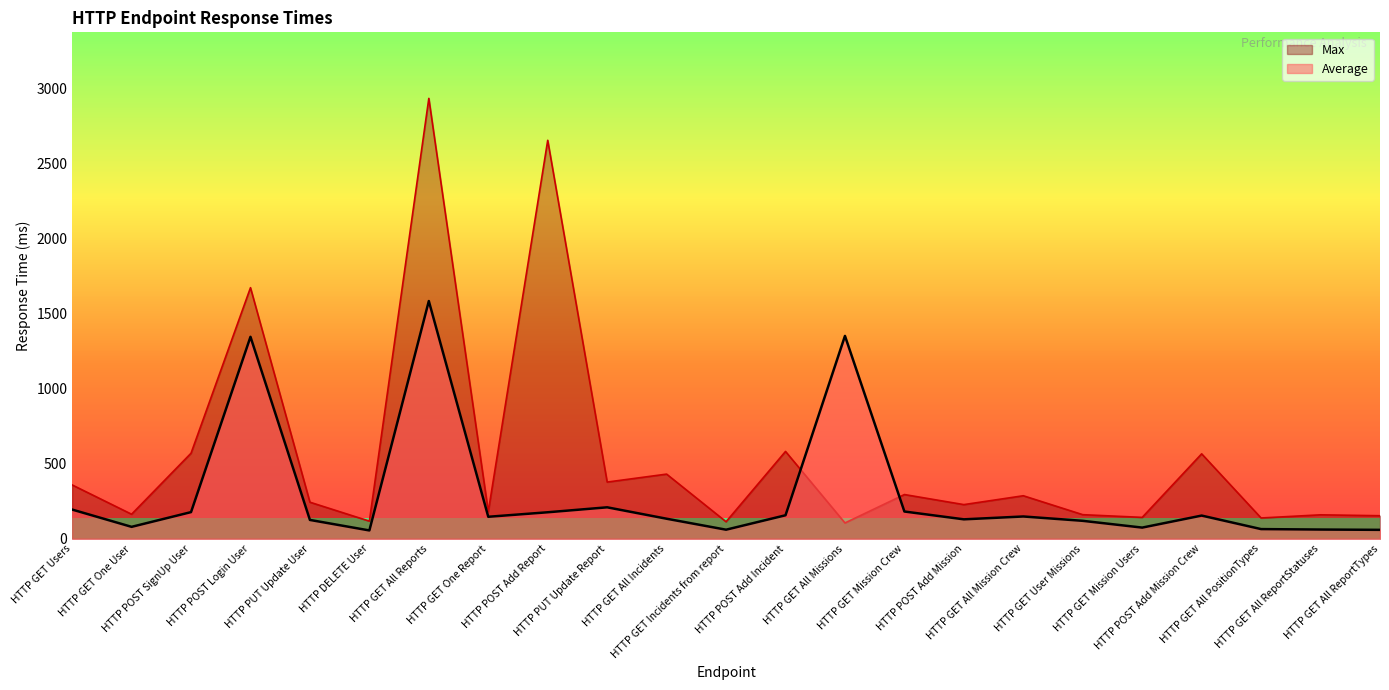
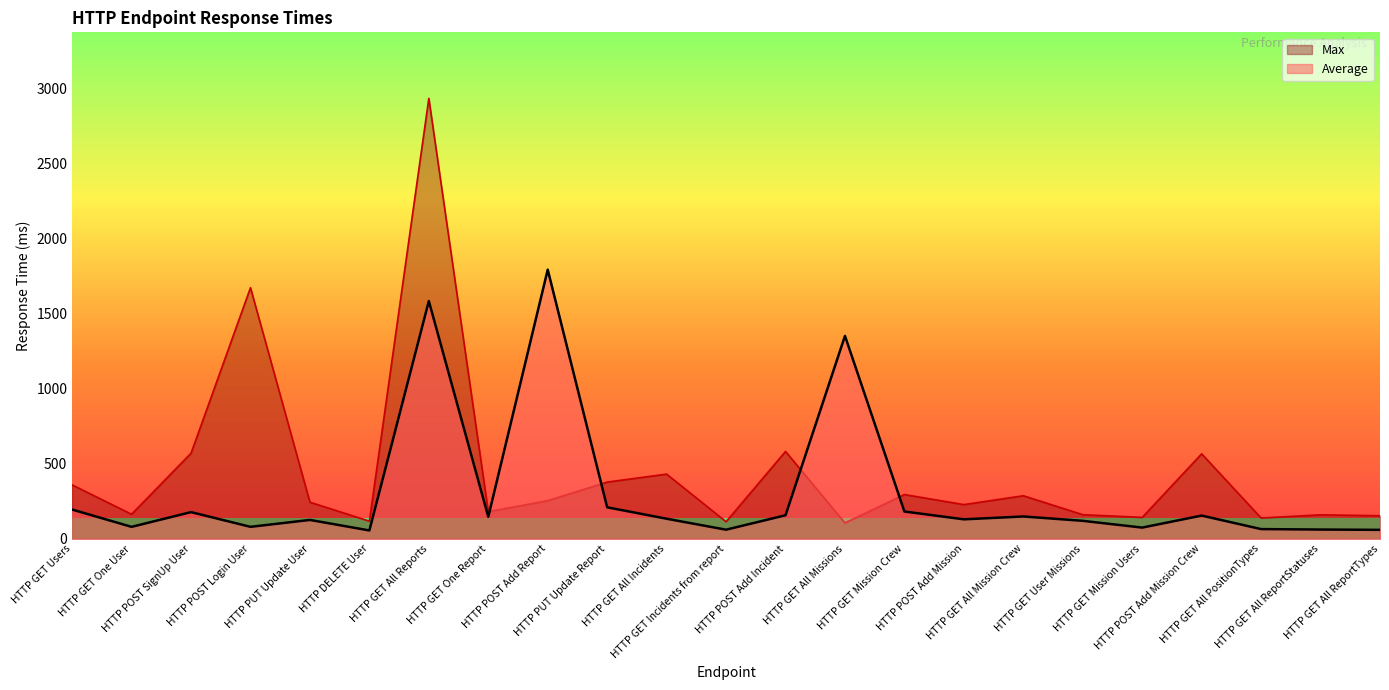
Average, HTTP POST Login User: 1340 -> 80
Max, HTTP POST Add Report: 2650 -> 250
Average, HTTP POST Add Report: 180 -> 1790
